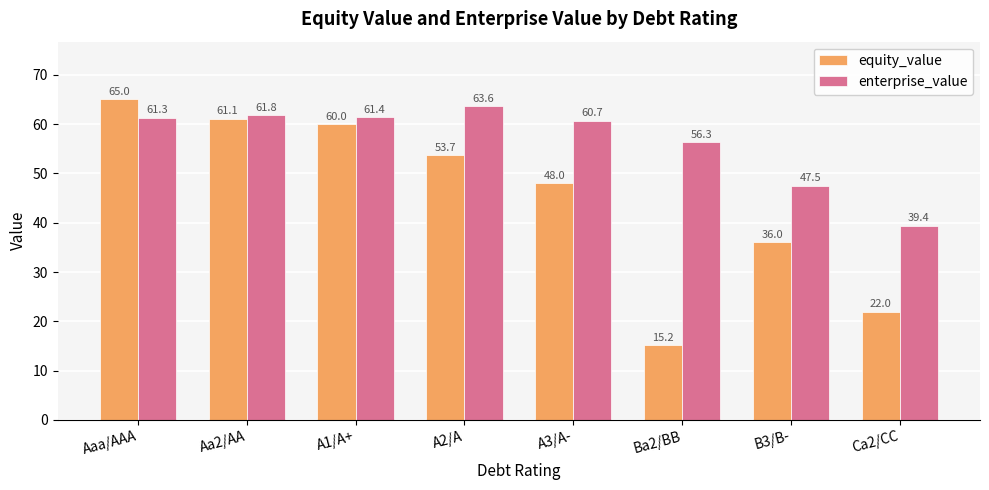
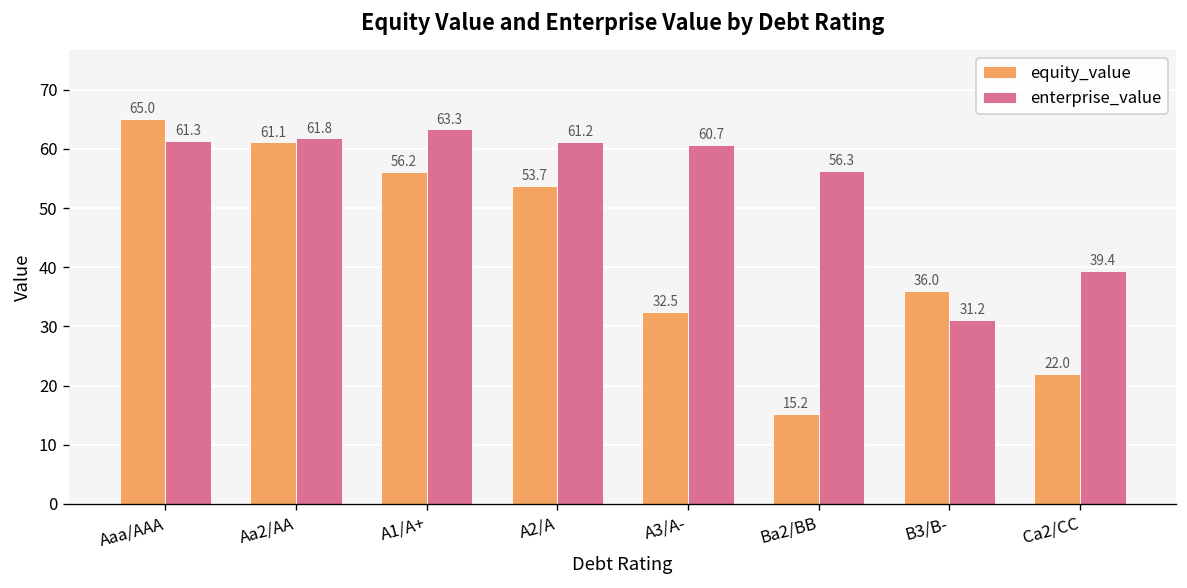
equity_value, A1/A+: 60.0 -> 56.2
enterprise_value, A1/A+: 61.4 -> 63.3
enterprise_value, A2/A: 63.6 -> 61.2
equity_value, A3/A-: 48.0 -> 32.5
enterprise_value, B3/B-: 47.5 -> 31.2
